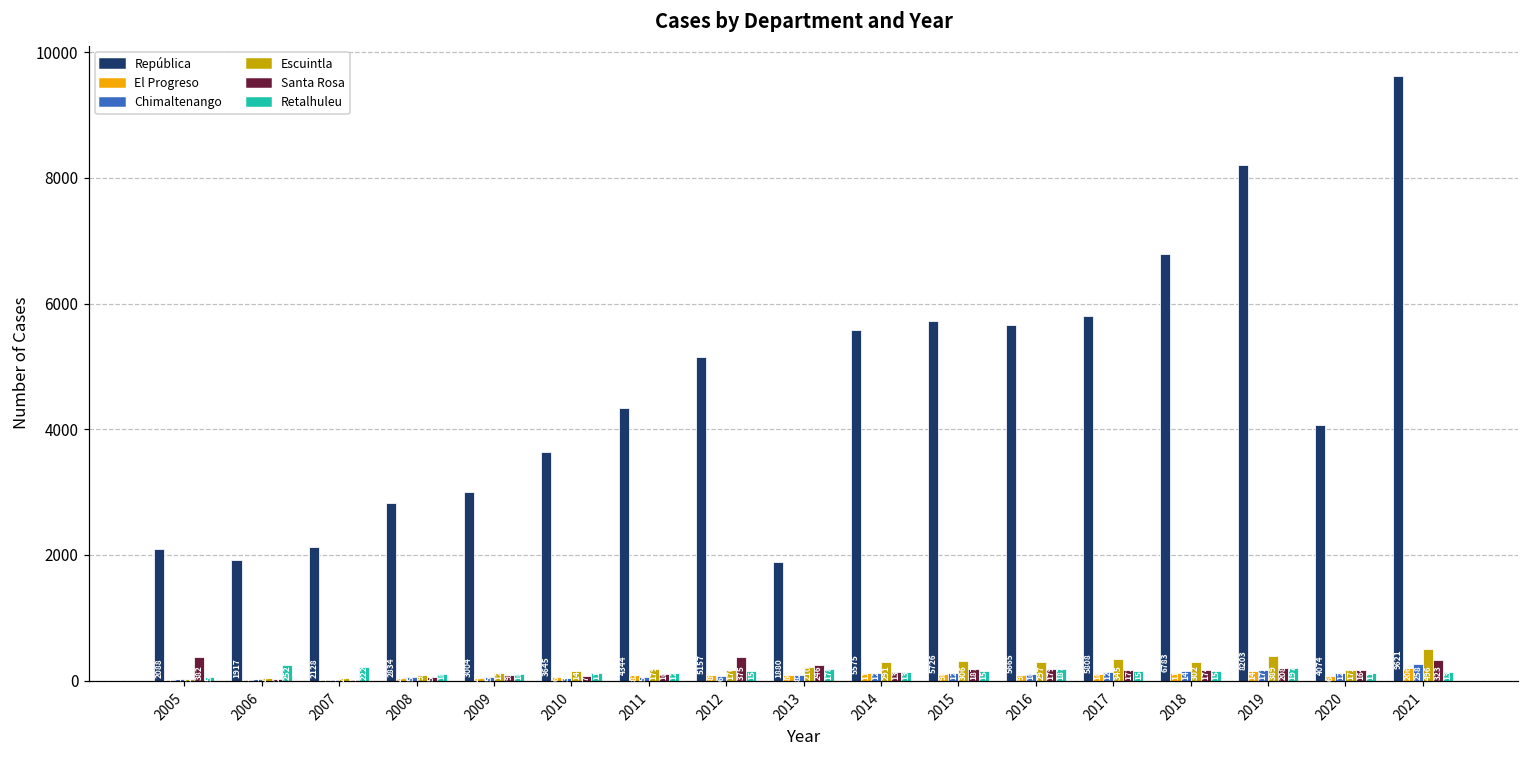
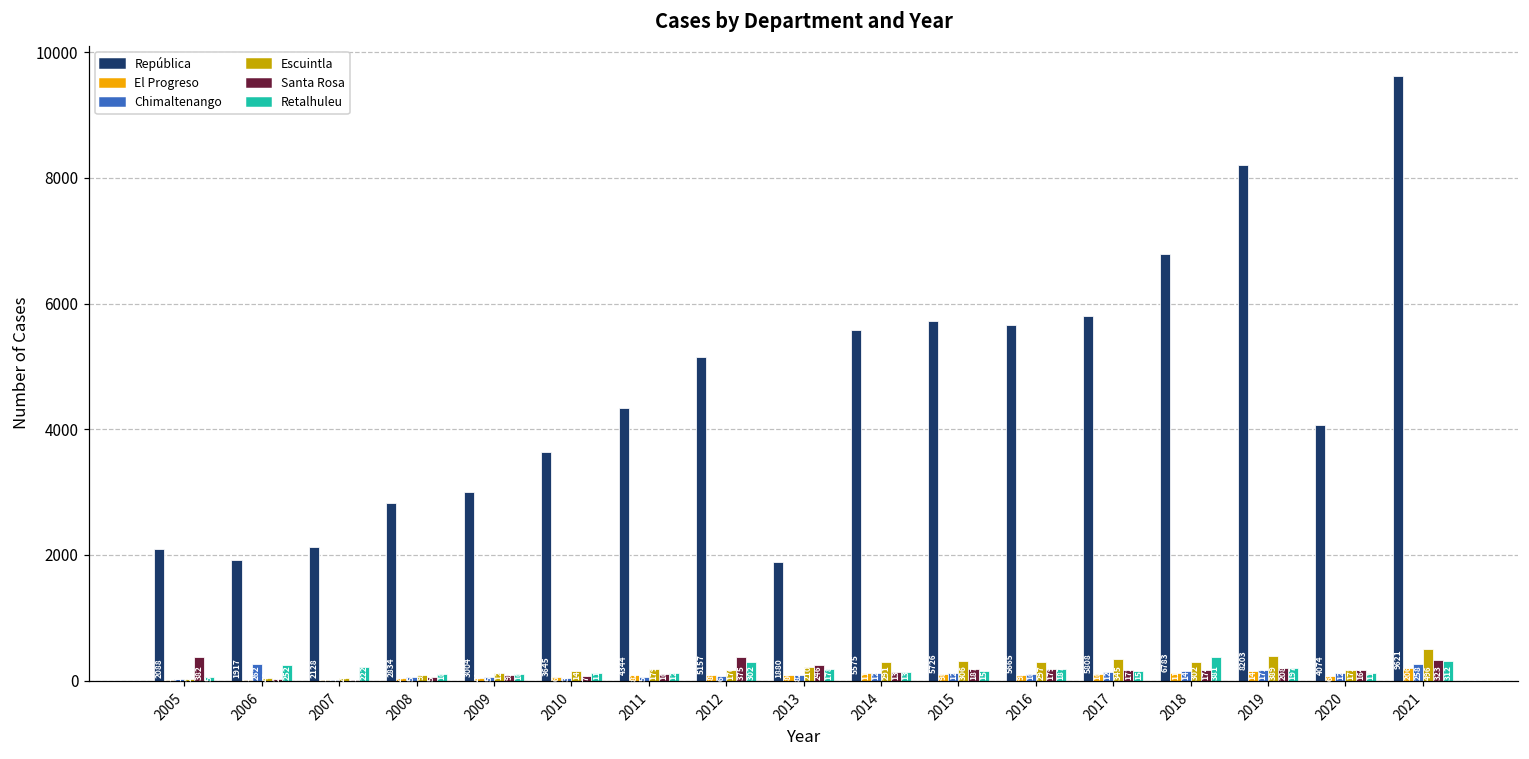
Chimaltenango, 2006: 0 -> 300
Retalhuleu, 2012: 200 -> 300
Retalhuleu, 2018: 153 -> 381
Retalhuleu, 2021: 100 -> 300
